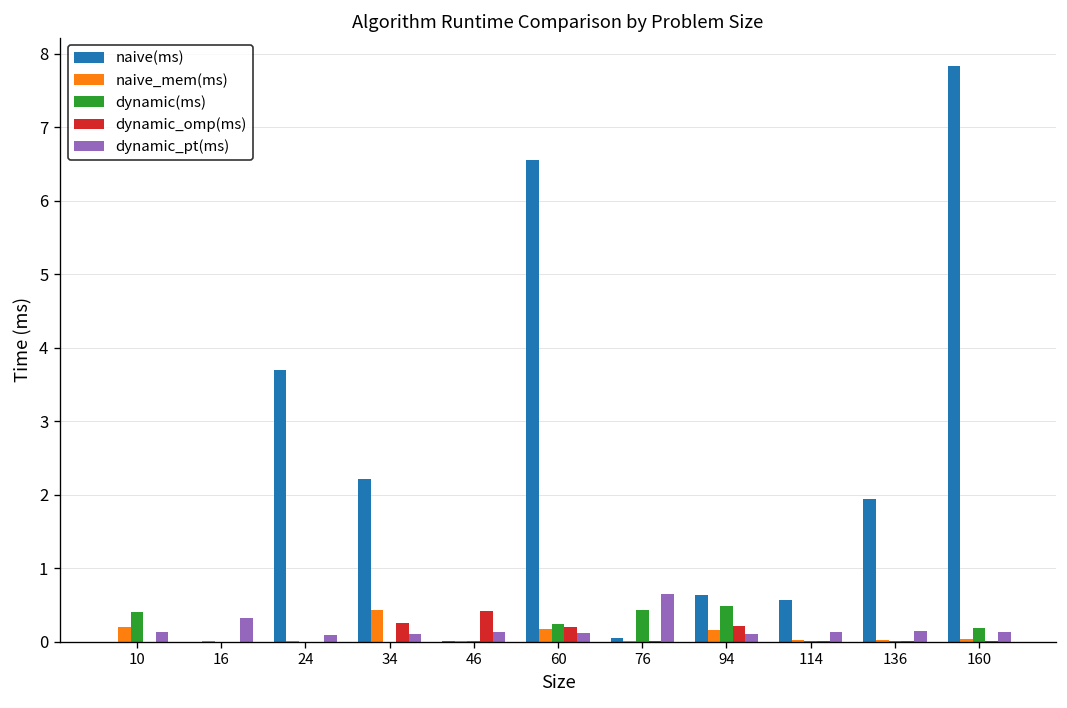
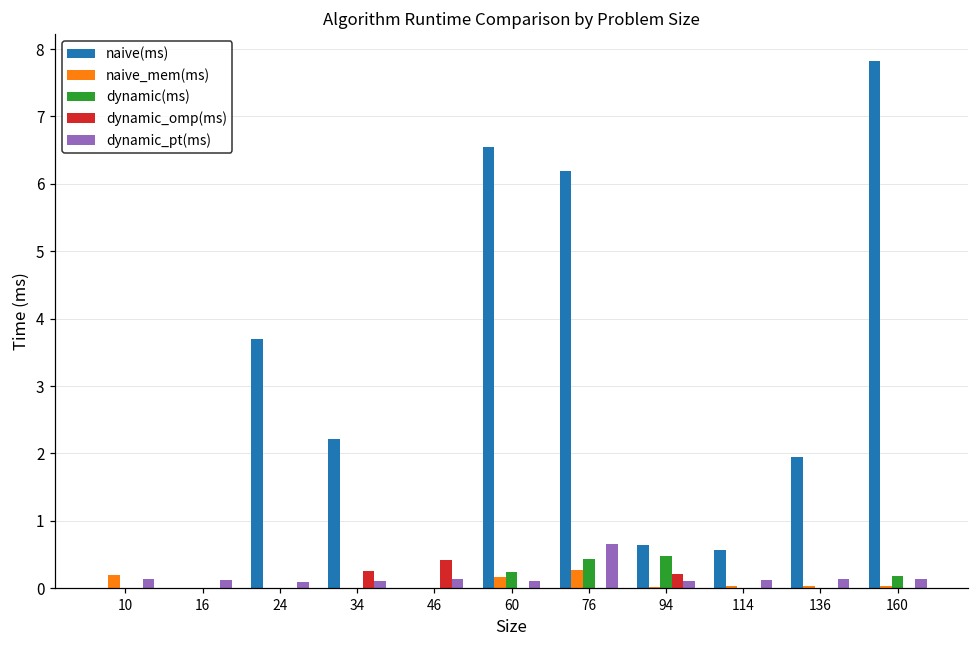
dynamic(ms), 10: 0.4 -> 0.0
dynamic_pt(ms), 16: 0.3 -> 0.1
naive_mem(ms), 34: 0.4 -> 0.0
dynamic_omp(ms), 60: 0.2 -> 0.0
naive(ms), 76: 0.1 -> 6.2
naive_mem(ms), 76: 0.0 -> 0.3
naive_mem(ms), 94: 0.2 -> 0.0
